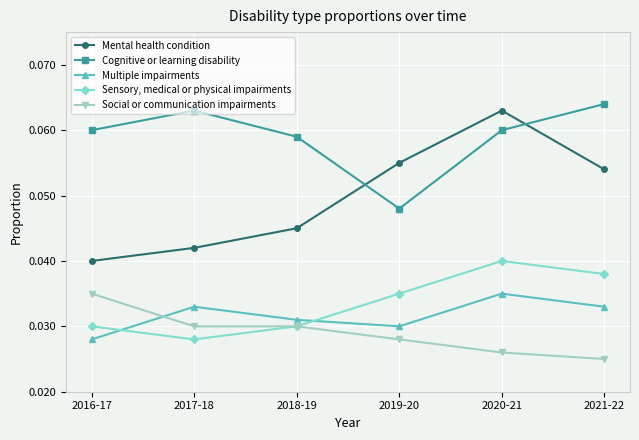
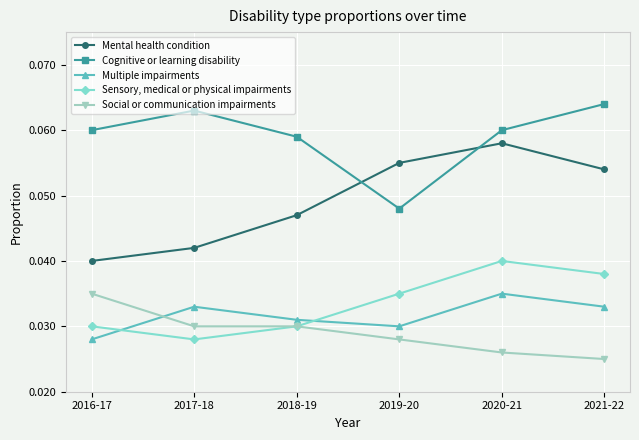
Mental health condition, 2018-19: 0.045 -> 0.047
Mental health condition, 2020-21: 0.063 -> 0.058
